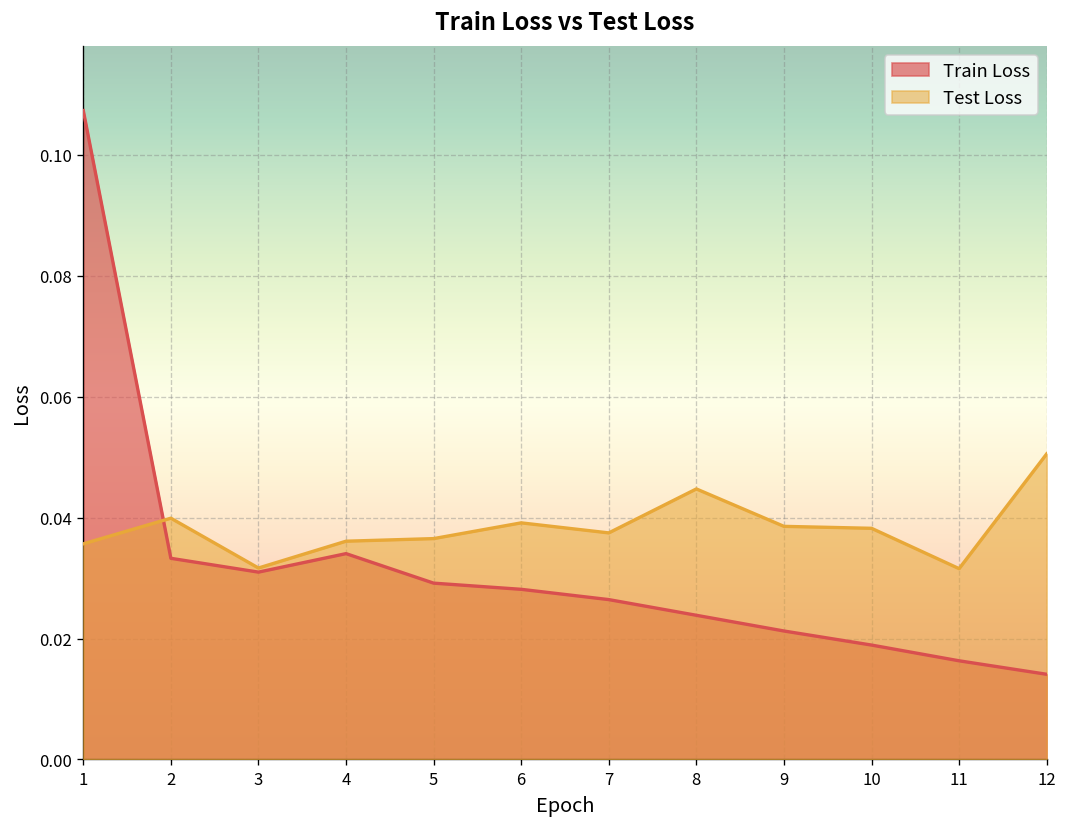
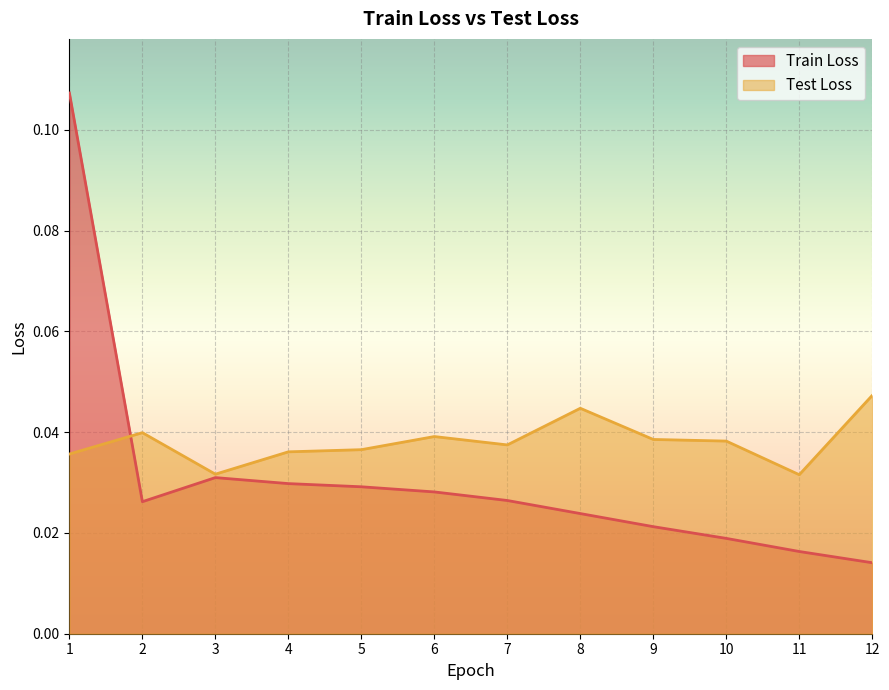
Train Loss, 2: 0.033 -> 0.026
Train Loss, 4: 0.034 -> 0.030
Test Loss, 12: 0.051 -> 0.047
